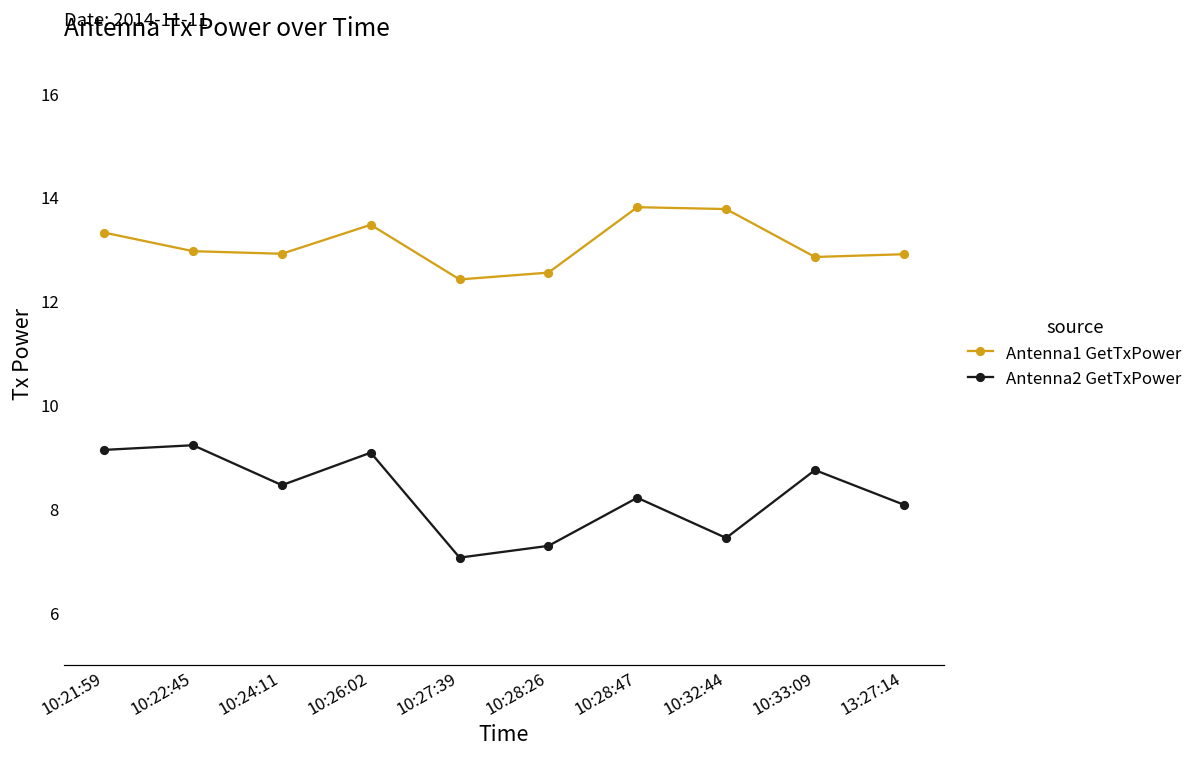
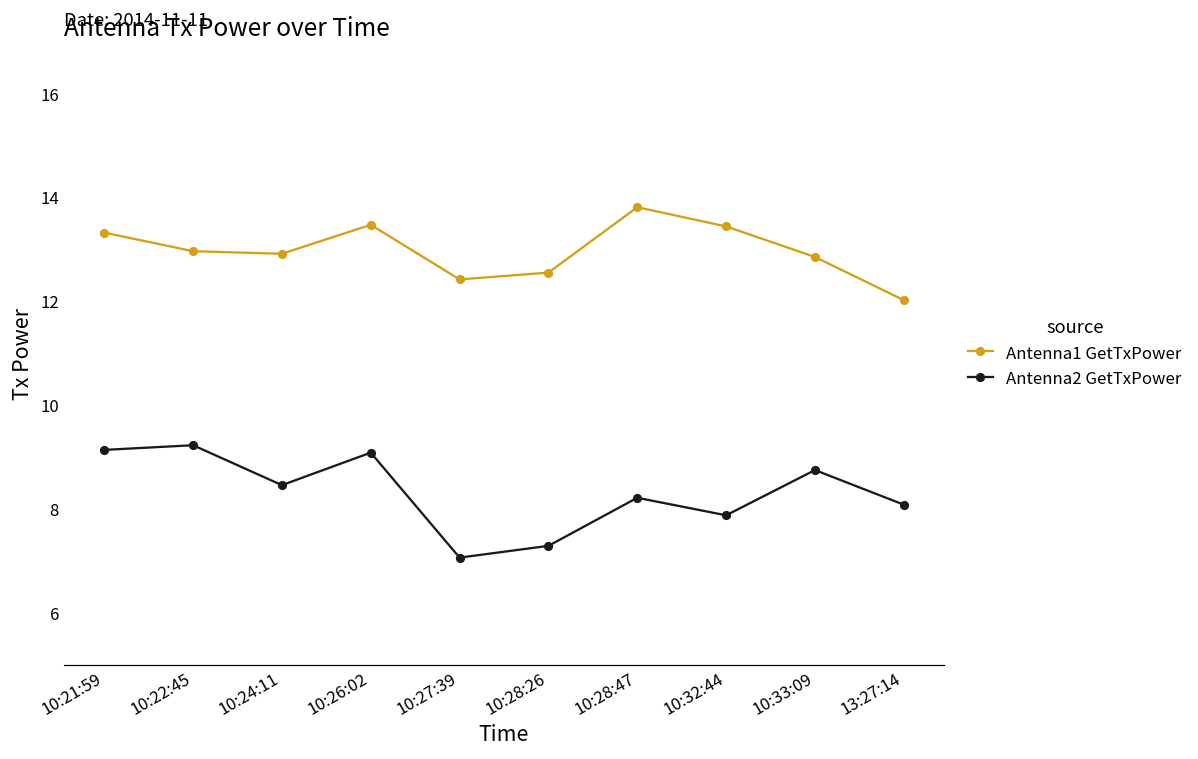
Antenna1 GetTxPower, 10:32:44: 13.8 -> 13.4
Antenna2 GetTxPower, 10:32:44: 7.4 -> 7.9
Antenna1 GetTxPower, 13:27:14: 12.9 -> 12.0
